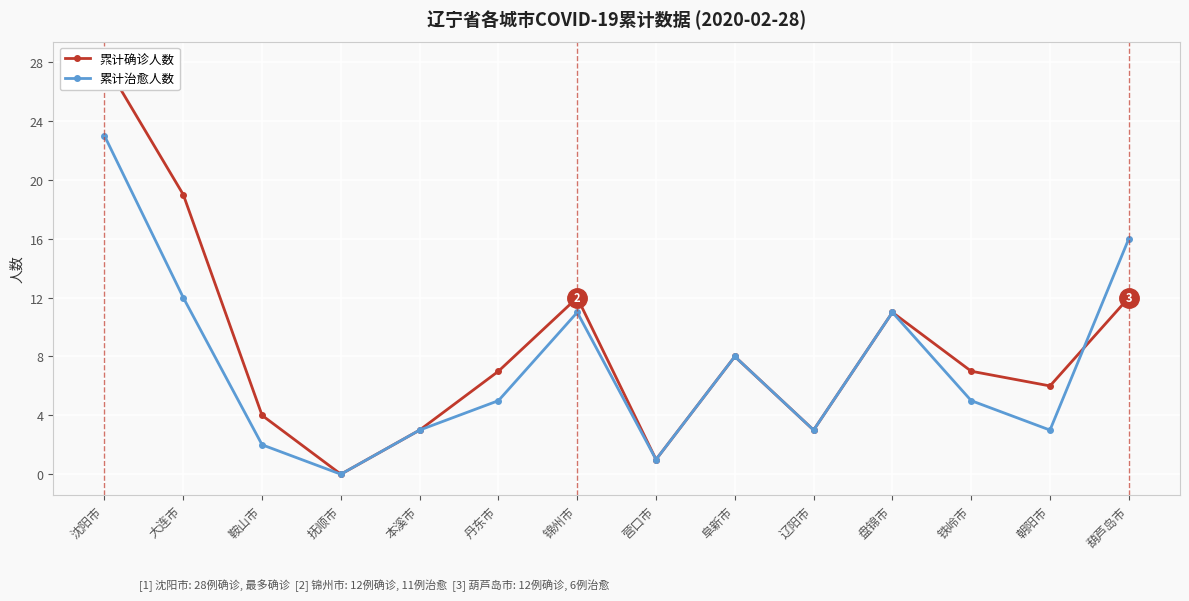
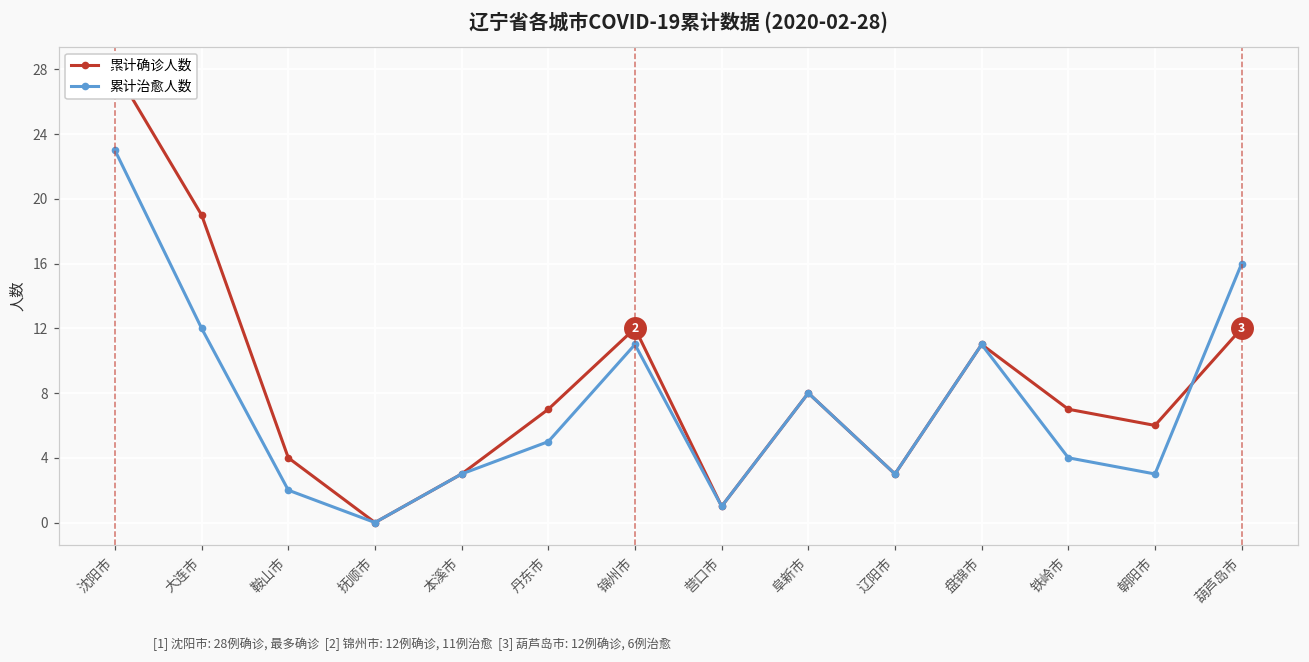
累计治愈人数, 铁岭市: 5 -> 4
